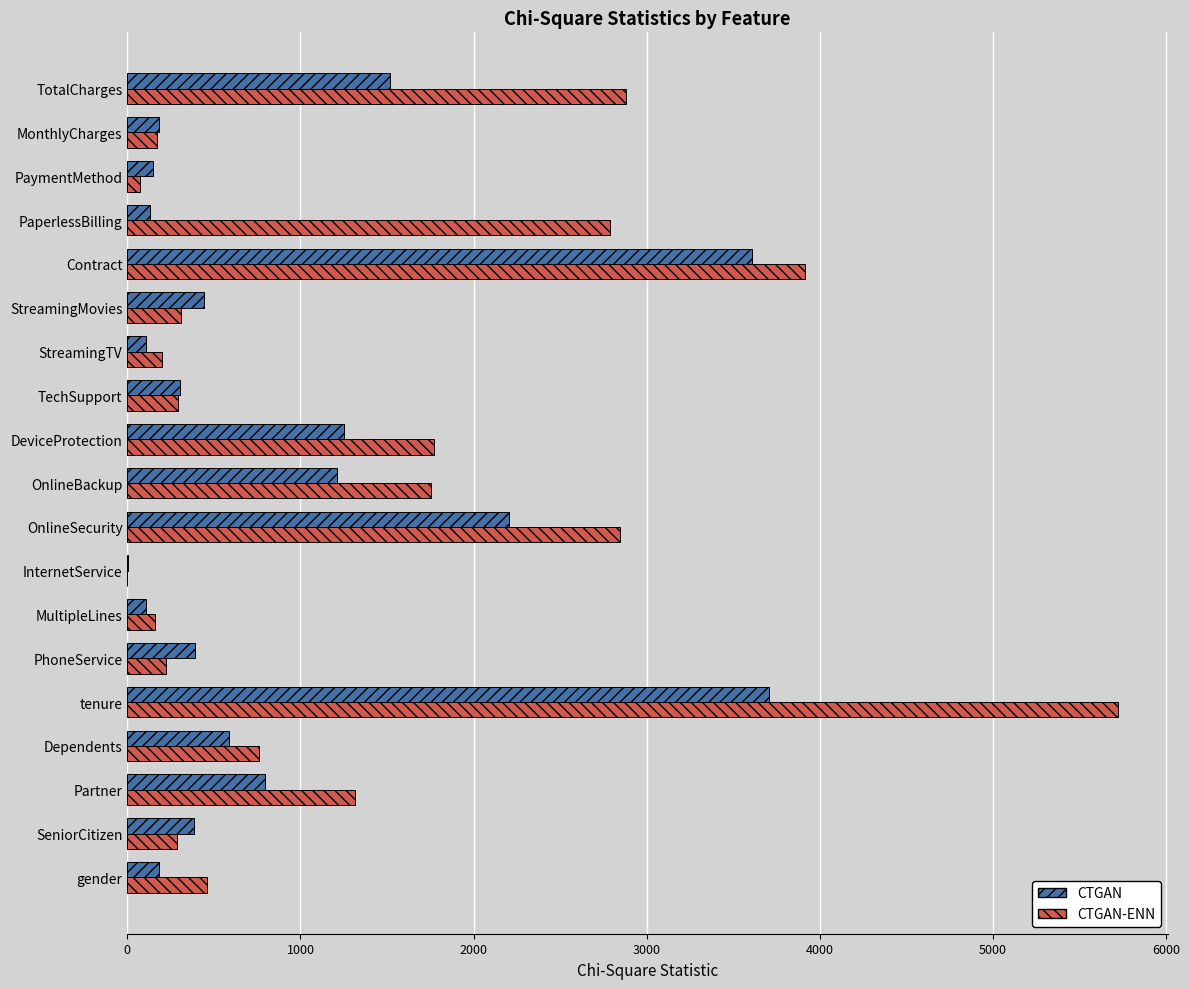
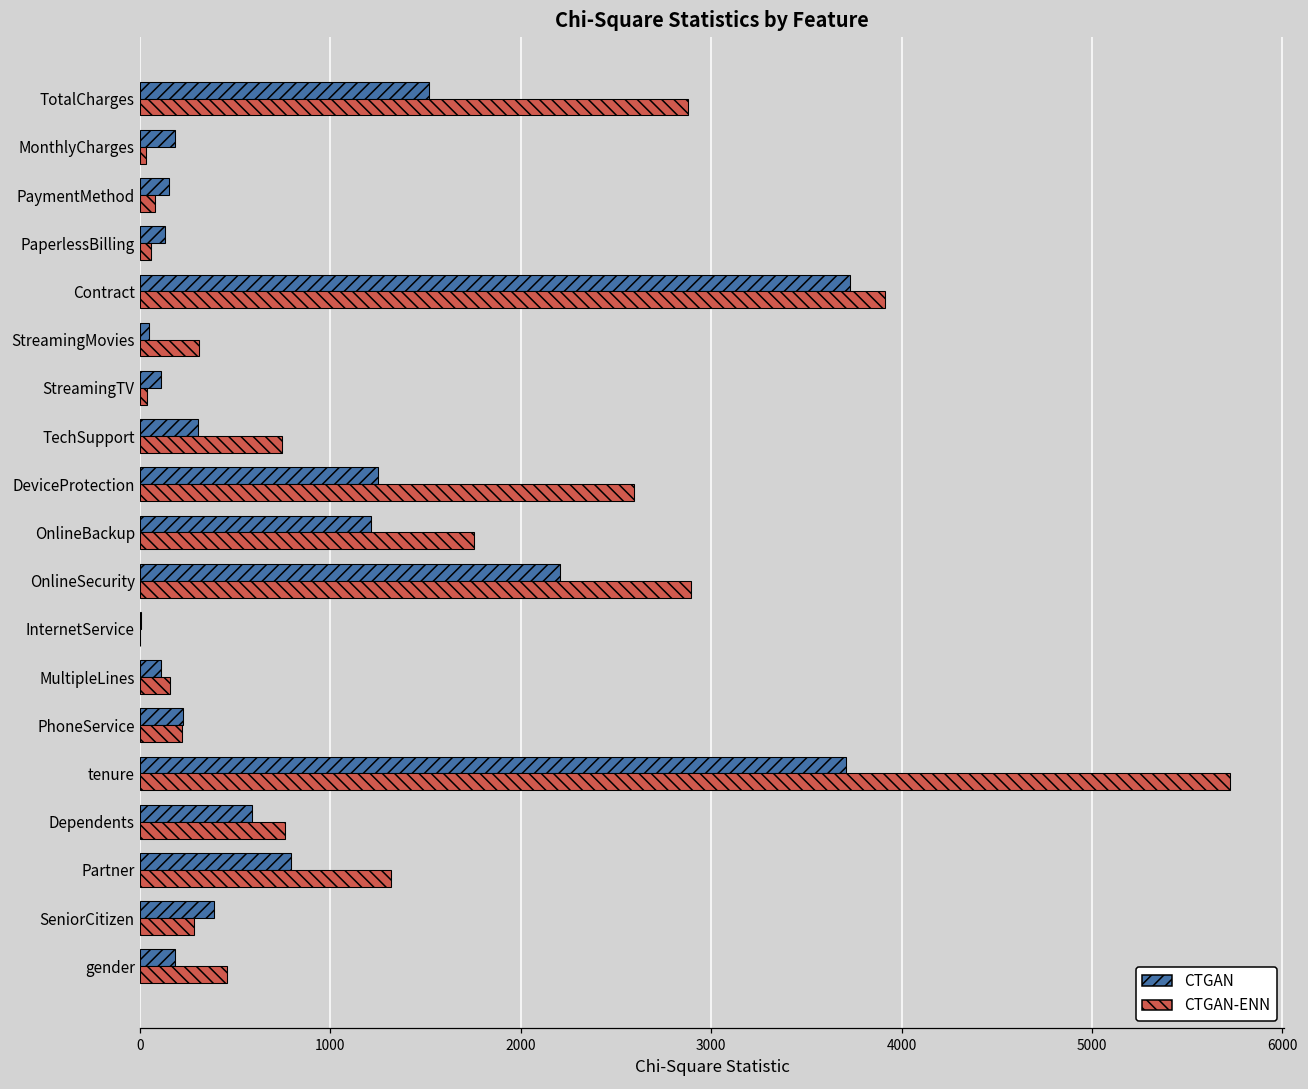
CTGAN-ENN, MonthlyCharges: 170 -> 30
CTGAN-ENN, PaperlessBilling: 2790 -> 60
CTGAN, Contract: 3610 -> 3730
CTGAN, StreamingMovies: 440 -> 40
CTGAN-ENN, StreamingTV: 200 -> 40
CTGAN-ENN, TechSupport: 290 -> 740
CTGAN-ENN, DeviceProtection: 1770 -> 2590
CTGAN-ENN, OnlineSecurity: 2850 -> 2900
CTGAN, PhoneService: 390 -> 230
